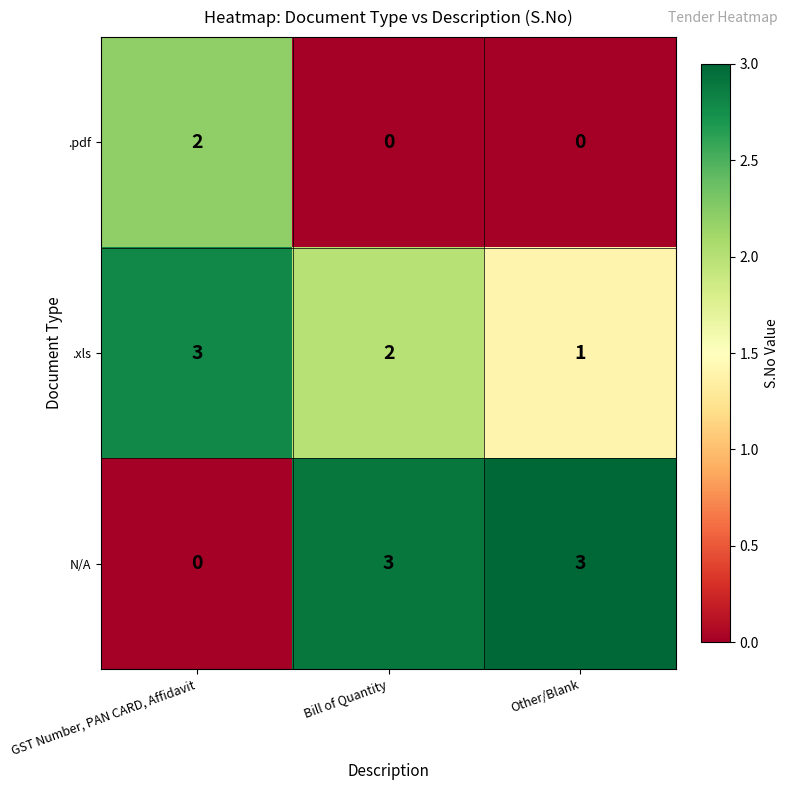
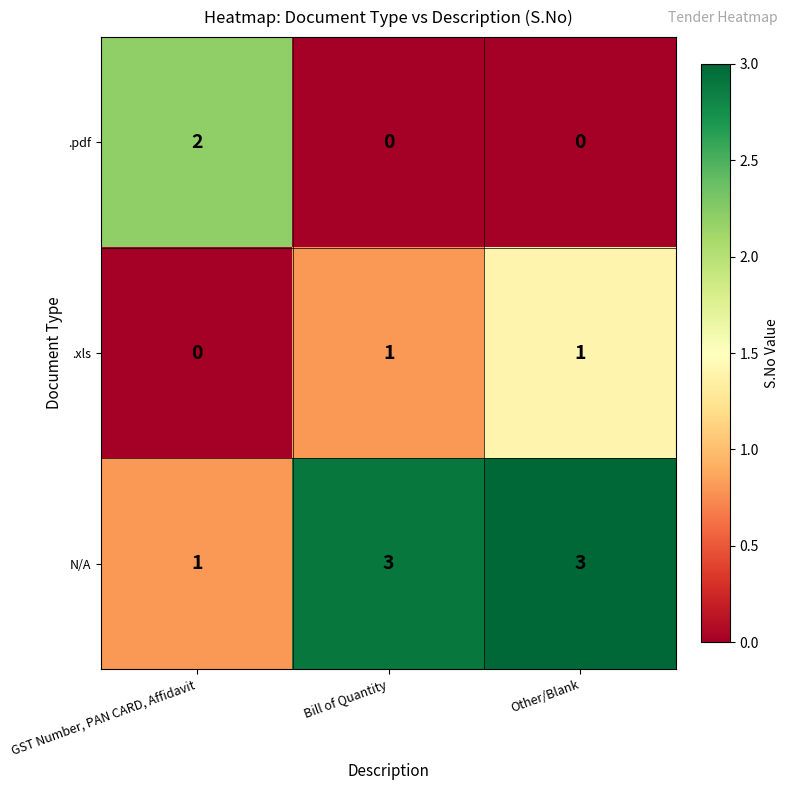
.xls, GST Number, PAN CARD, Affidavit: 3 -> 0
.xls, Bill of Quantity: 2 -> 1
N/A, GST Number, PAN CARD, Affidavit: 0 -> 1
